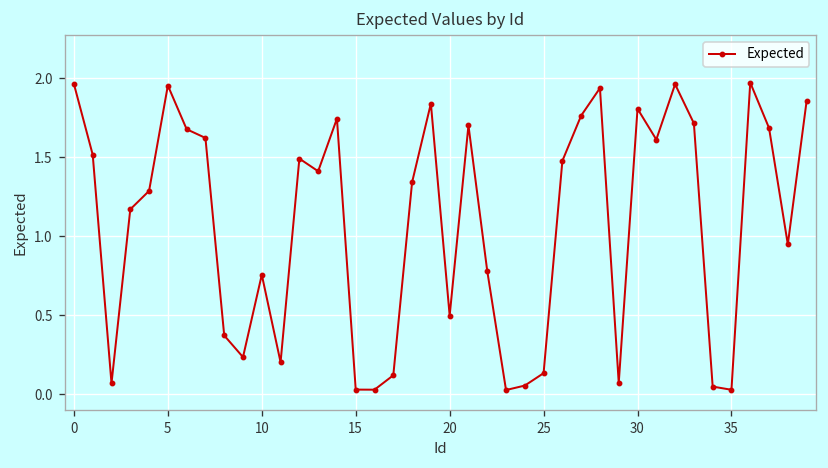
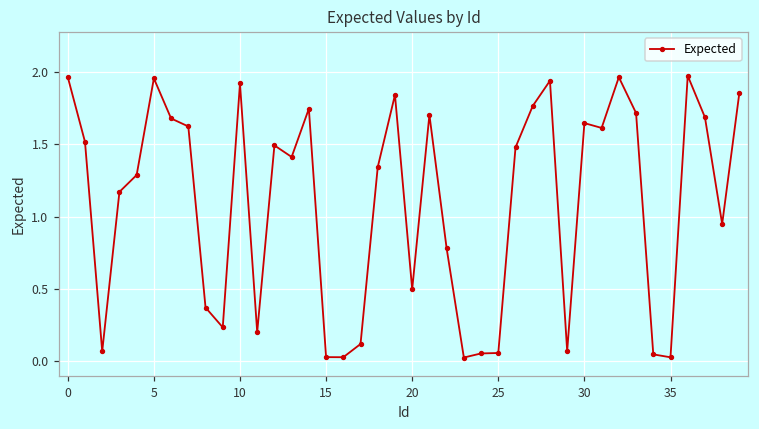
10: 0.76 -> 1.92
25: 0.13 -> 0.06
30: 1.81 -> 1.65
